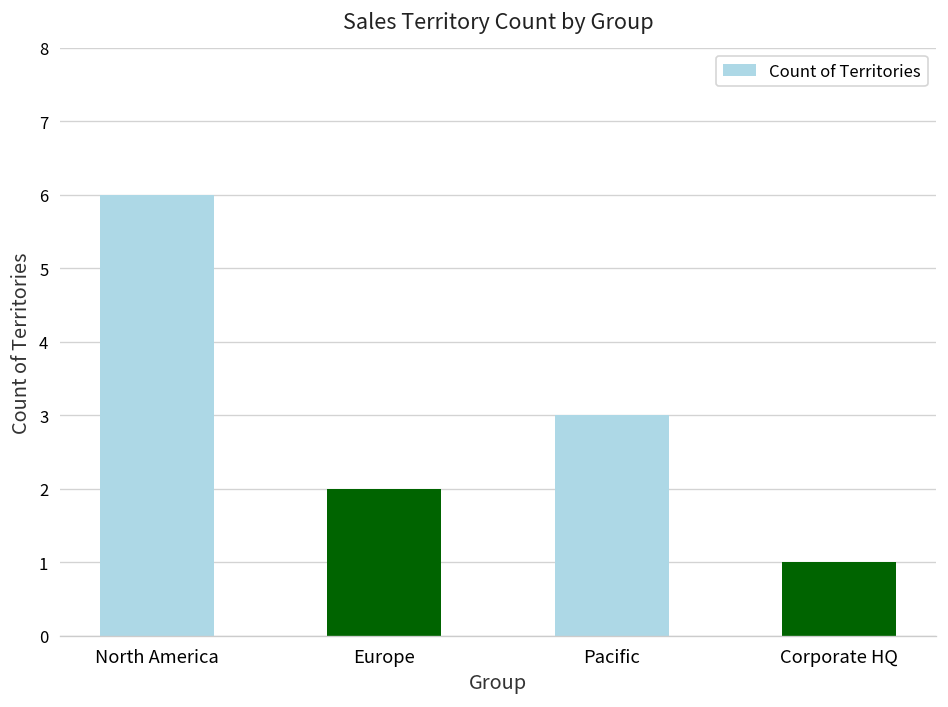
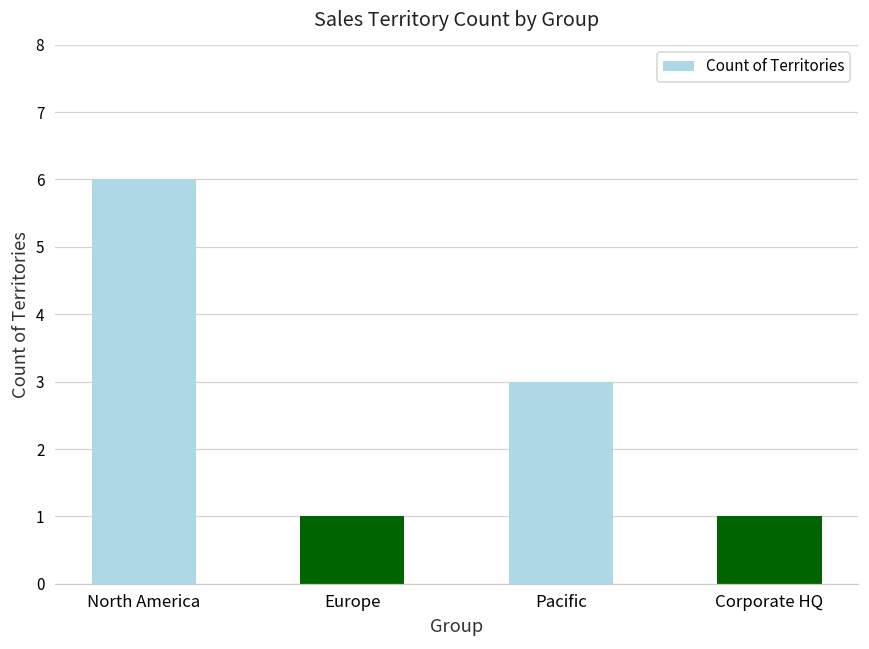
Europe: 2 -> 1
